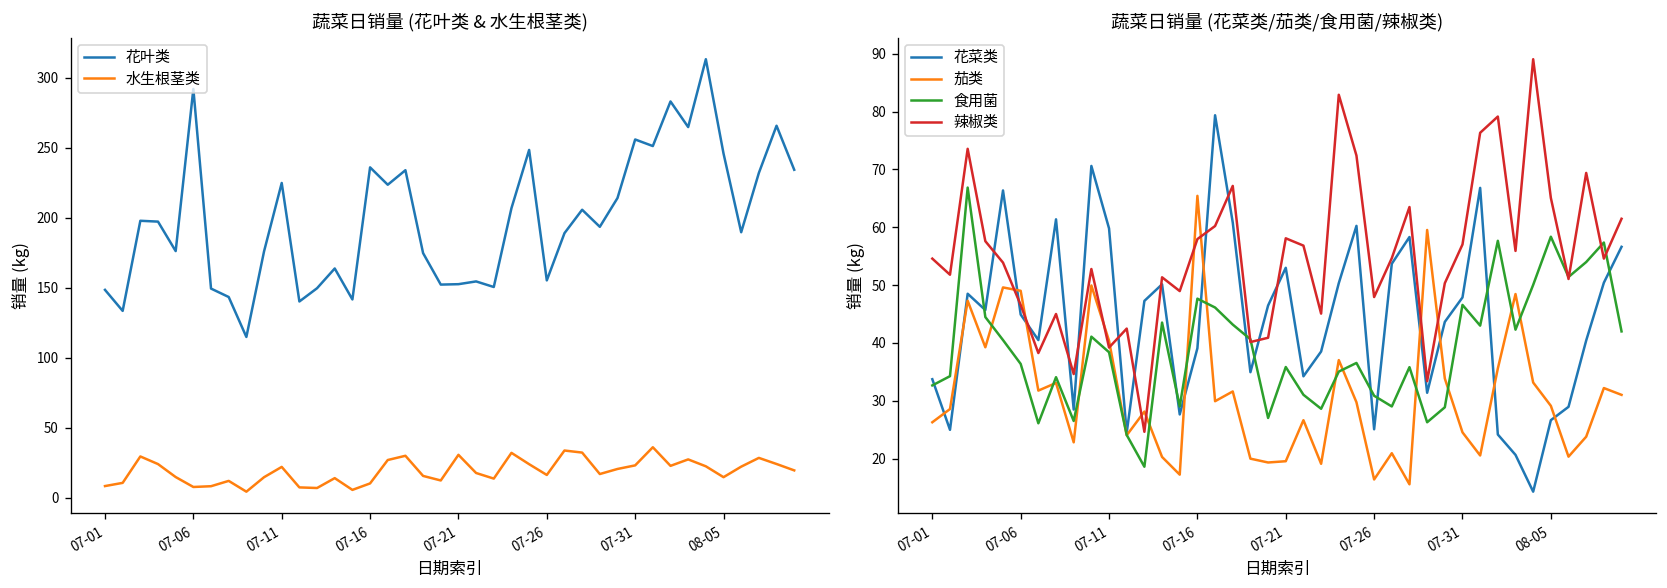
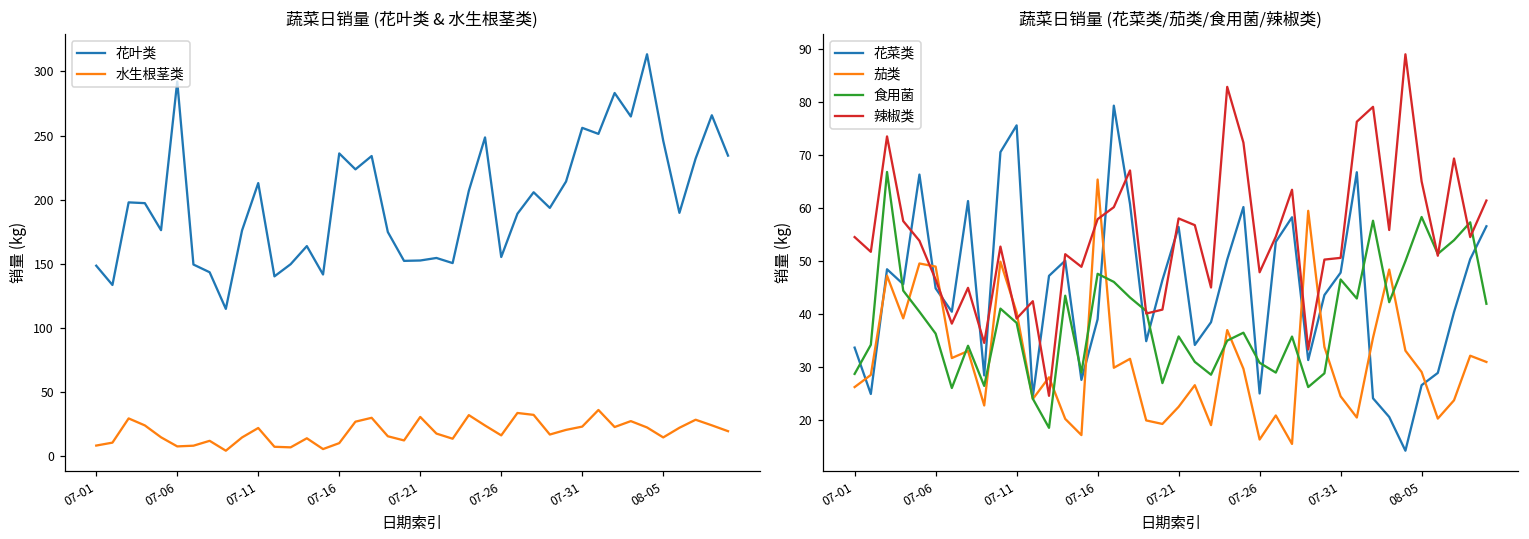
蔬菜日销量 (花叶类 & 水生根茎类), 花叶类, 07-11: 225 -> 213
蔬菜日销量 (花菜类/茄类/食用菌/辣椒类), 食用菌, 07-01: 33 -> 29
蔬菜日销量 (花菜类/茄类/食用菌/辣椒类), 花菜类, 07-11: 60 -> 76
蔬菜日销量 (花菜类/茄类/食用菌/辣椒类), 花菜类, 07-21: 53 -> 56
蔬菜日销量 (花菜类/茄类/食用菌/辣椒类), 茄类, 07-21: 20 -> 23
蔬菜日销量 (花菜类/茄类/食用菌/辣椒类), 辣椒类, 07-31: 57 -> 51
